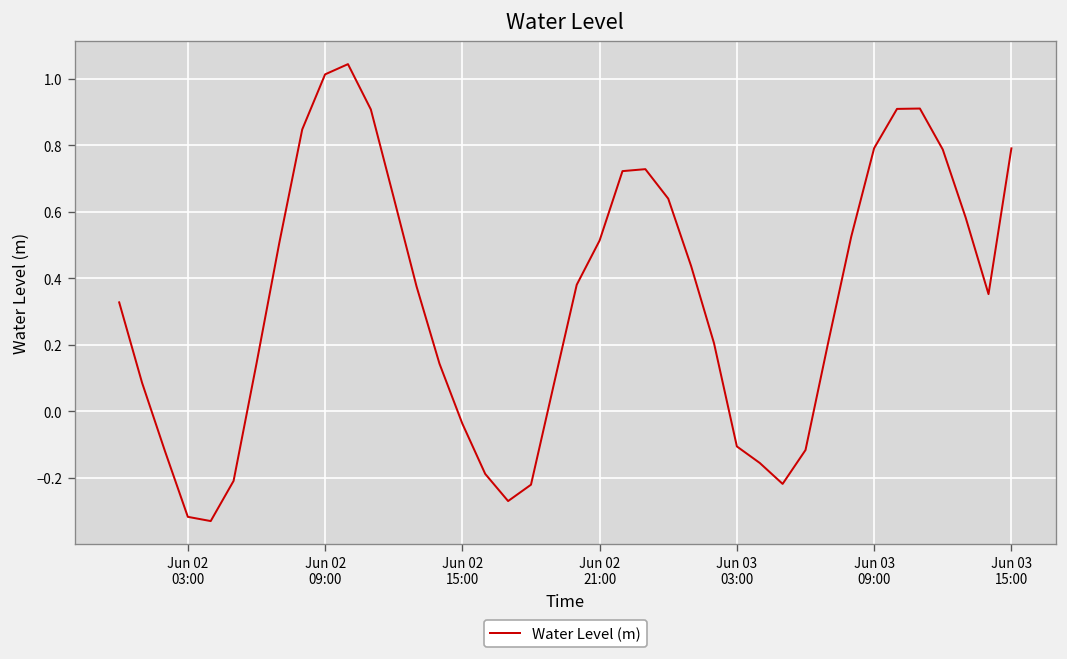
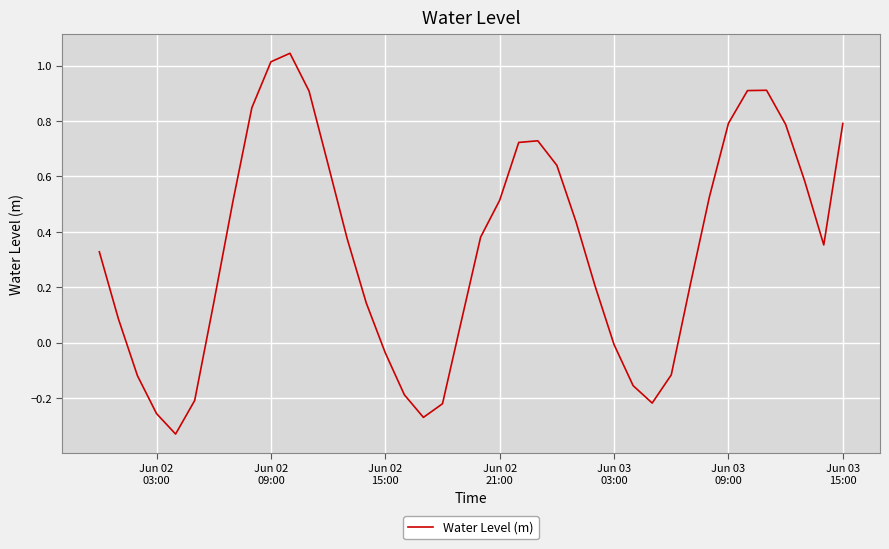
Jun 02 03:00: -0.32 -> -0.26
Jun 03 03:00: -0.11 -> -0.01
